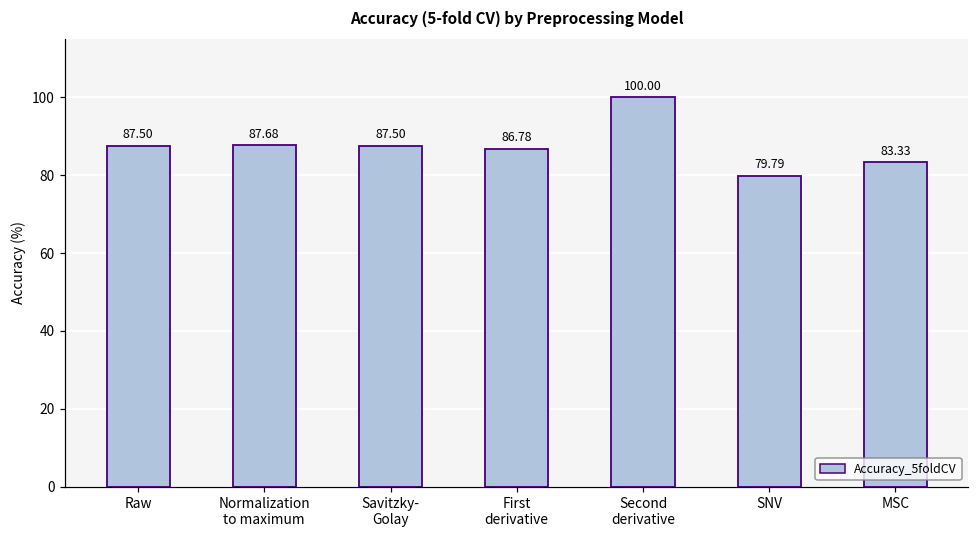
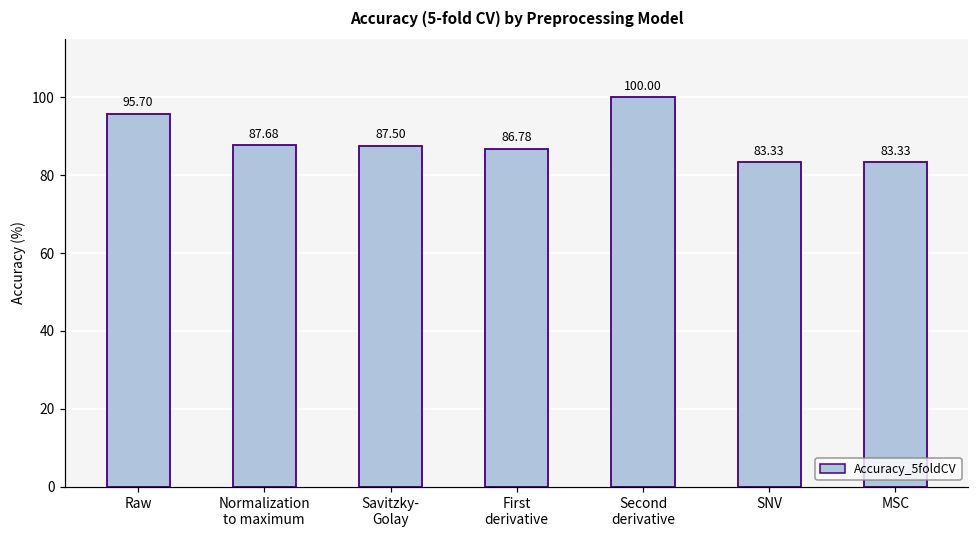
Raw: 87.50 -> 95.70
SNV: 79.79 -> 83.33
